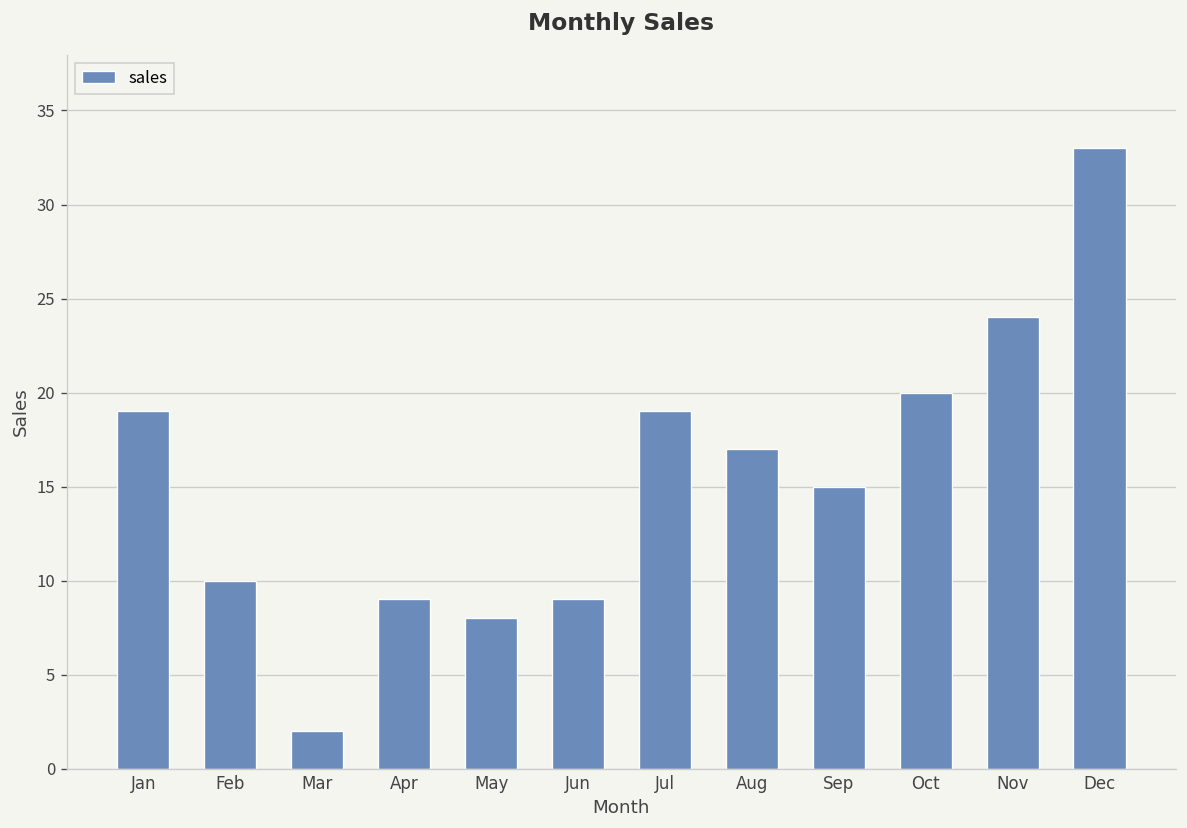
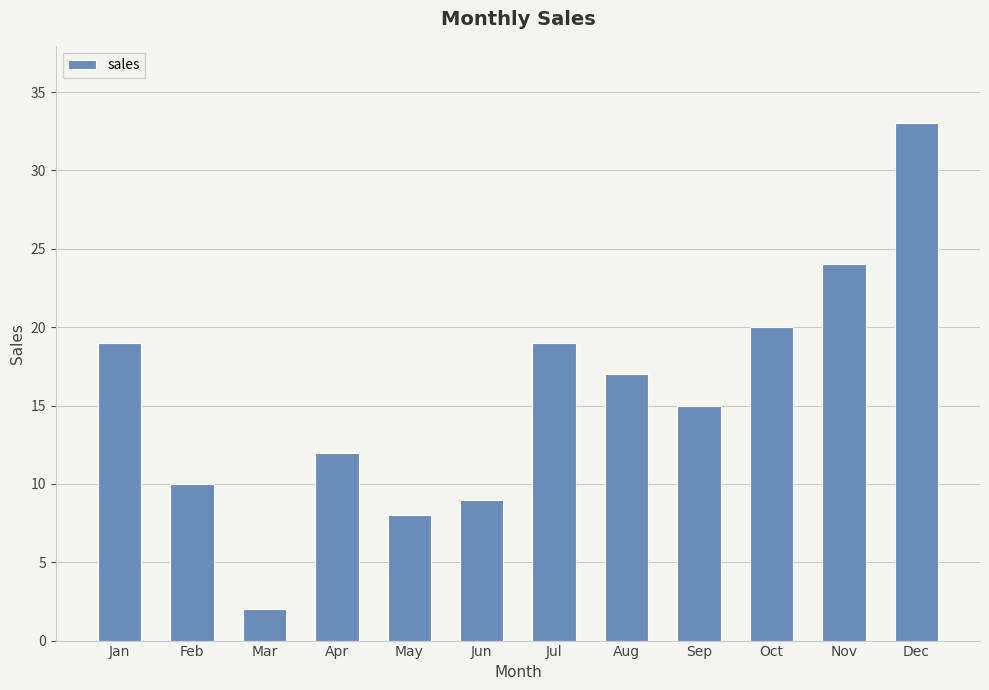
Apr: 9 -> 12
